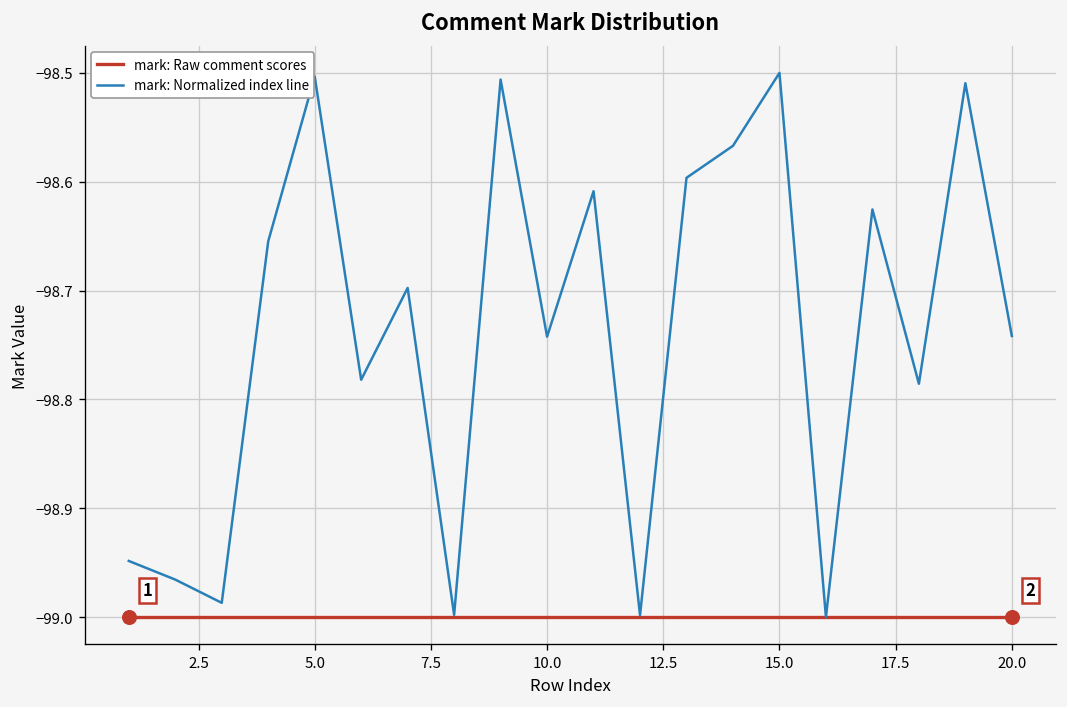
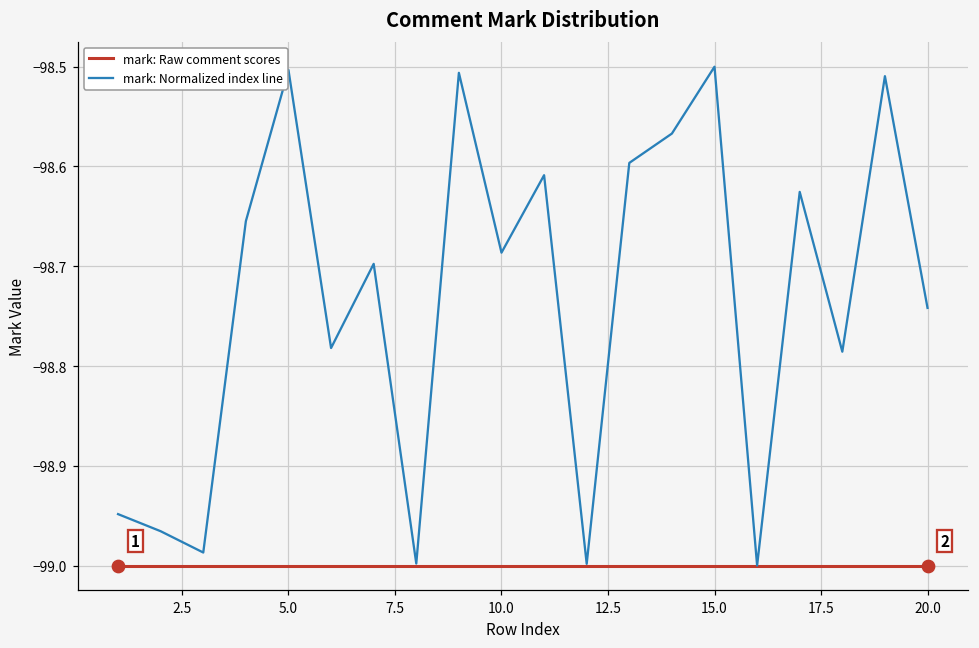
mark: Normalized index line, 10.0: -98.74 -> -98.69
